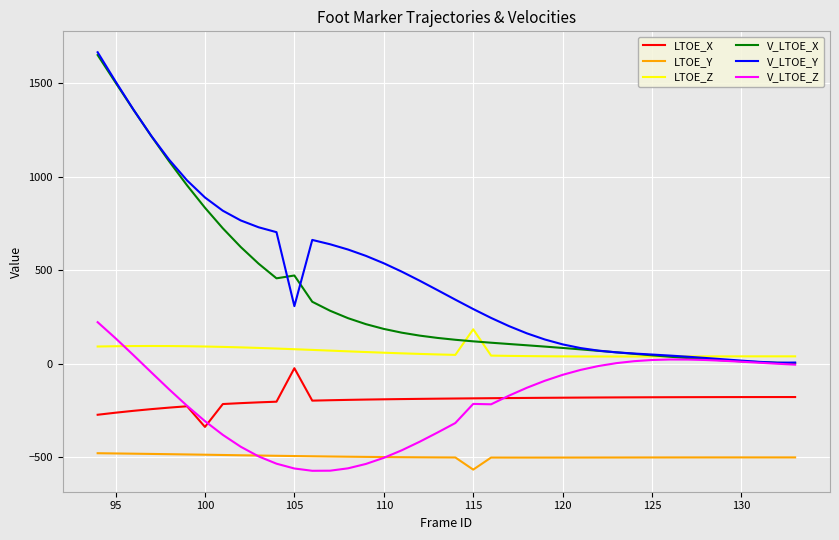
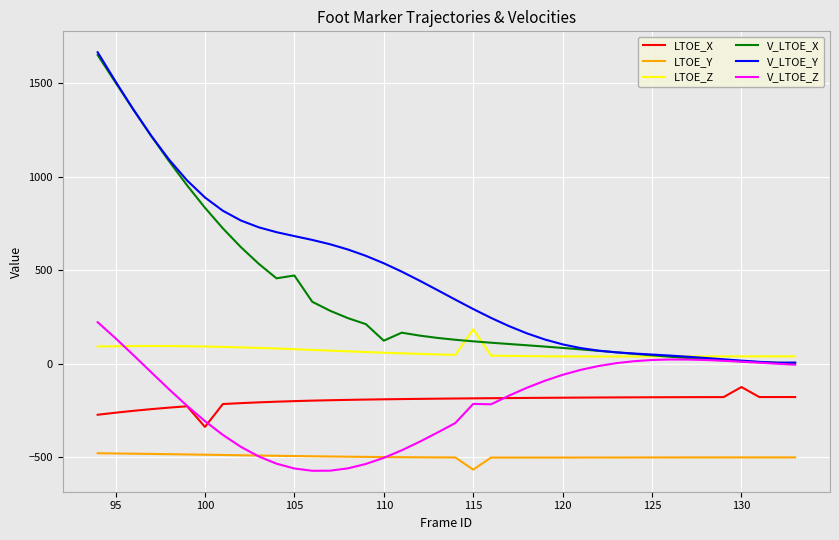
LTOE_X, 105: -20 -> -200
V_LTOE_Y, 105: 310 -> 680
V_LTOE_X, 110: 190 -> 120
LTOE_X, 130: -180 -> -130
